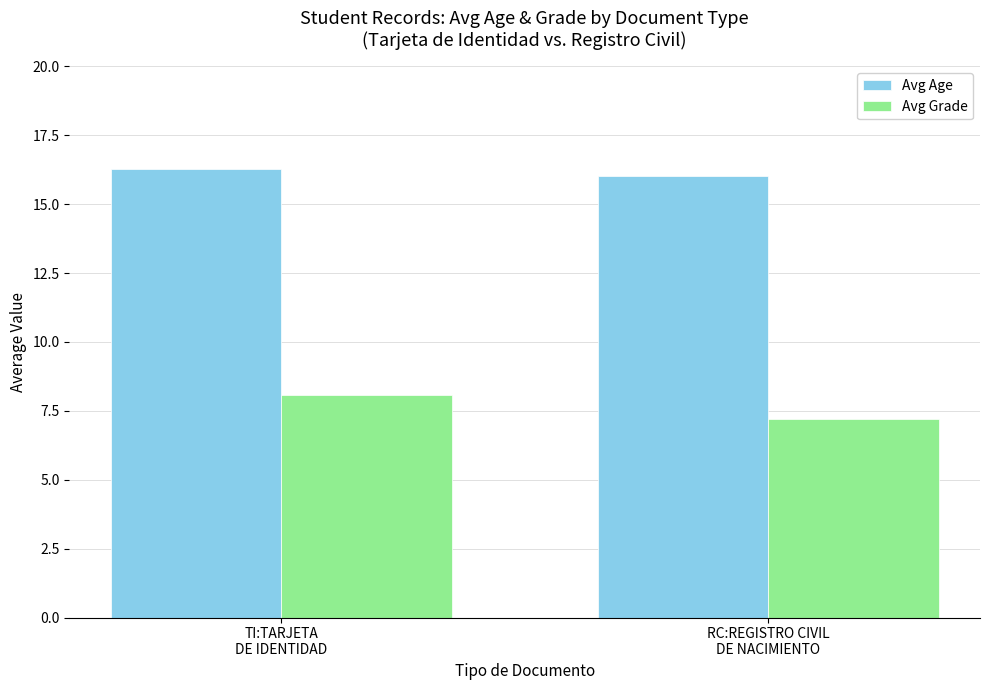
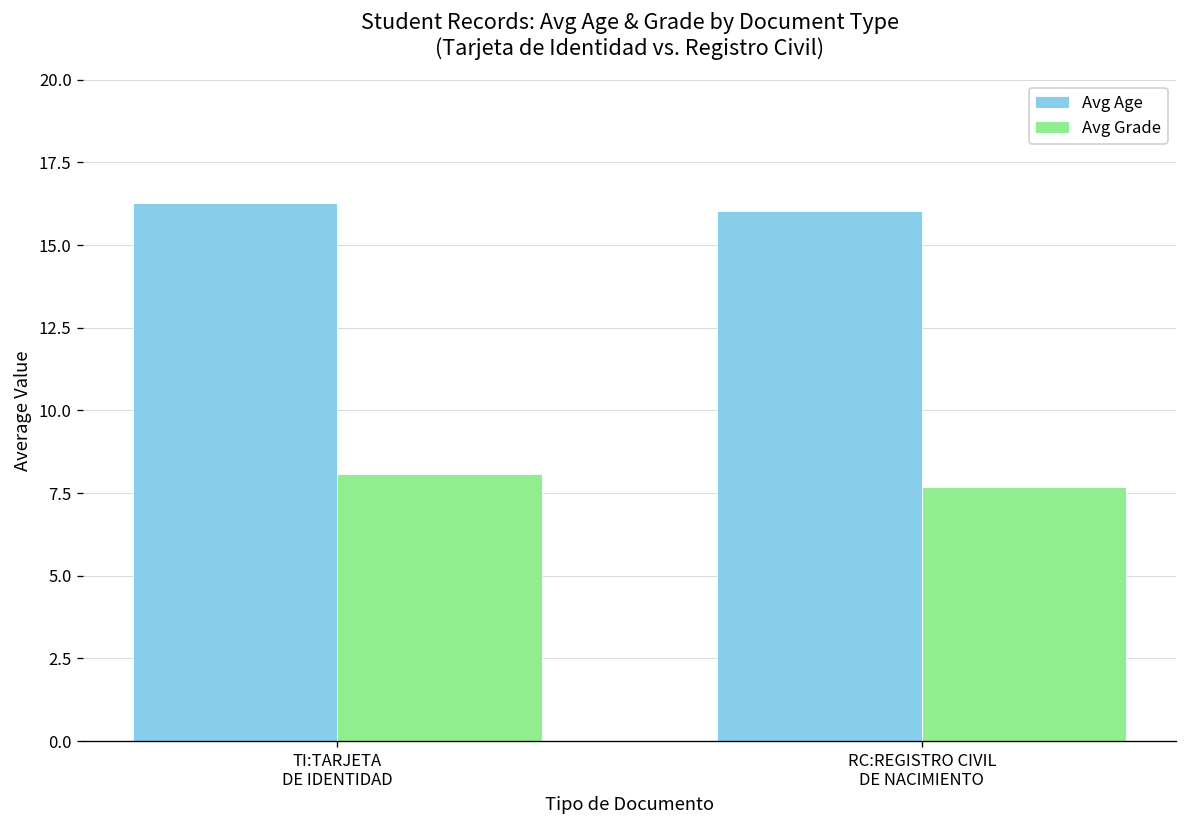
Avg Grade, RC:REGISTRO CIVIL DE NACIMIENTO: 7.2 -> 7.7
